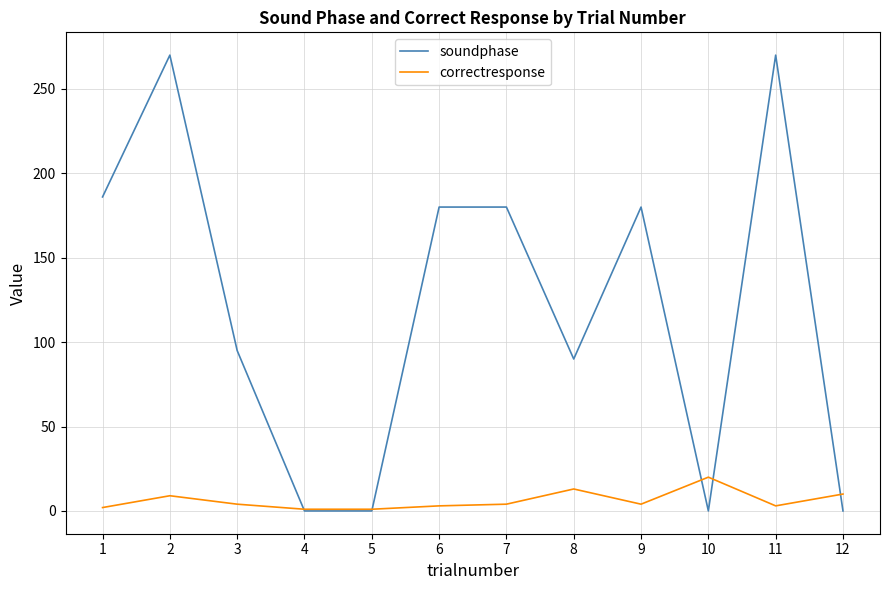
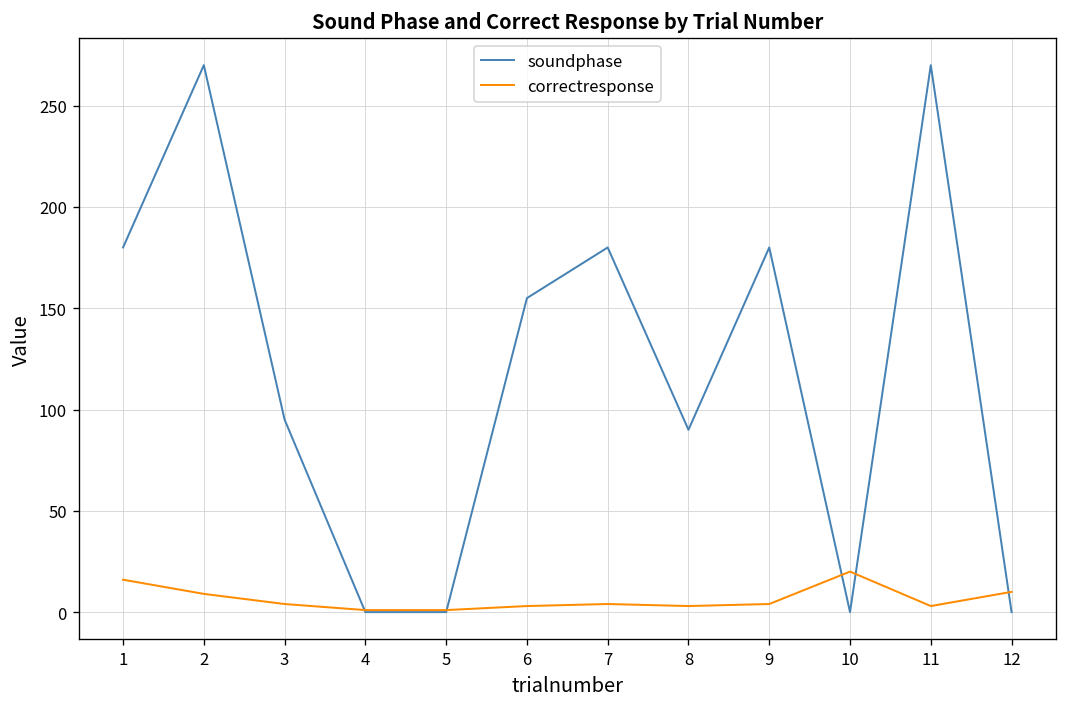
soundphase, 1: 186 -> 180
correctresponse, 1: 2 -> 16
soundphase, 6: 180 -> 155
correctresponse, 8: 13 -> 3
